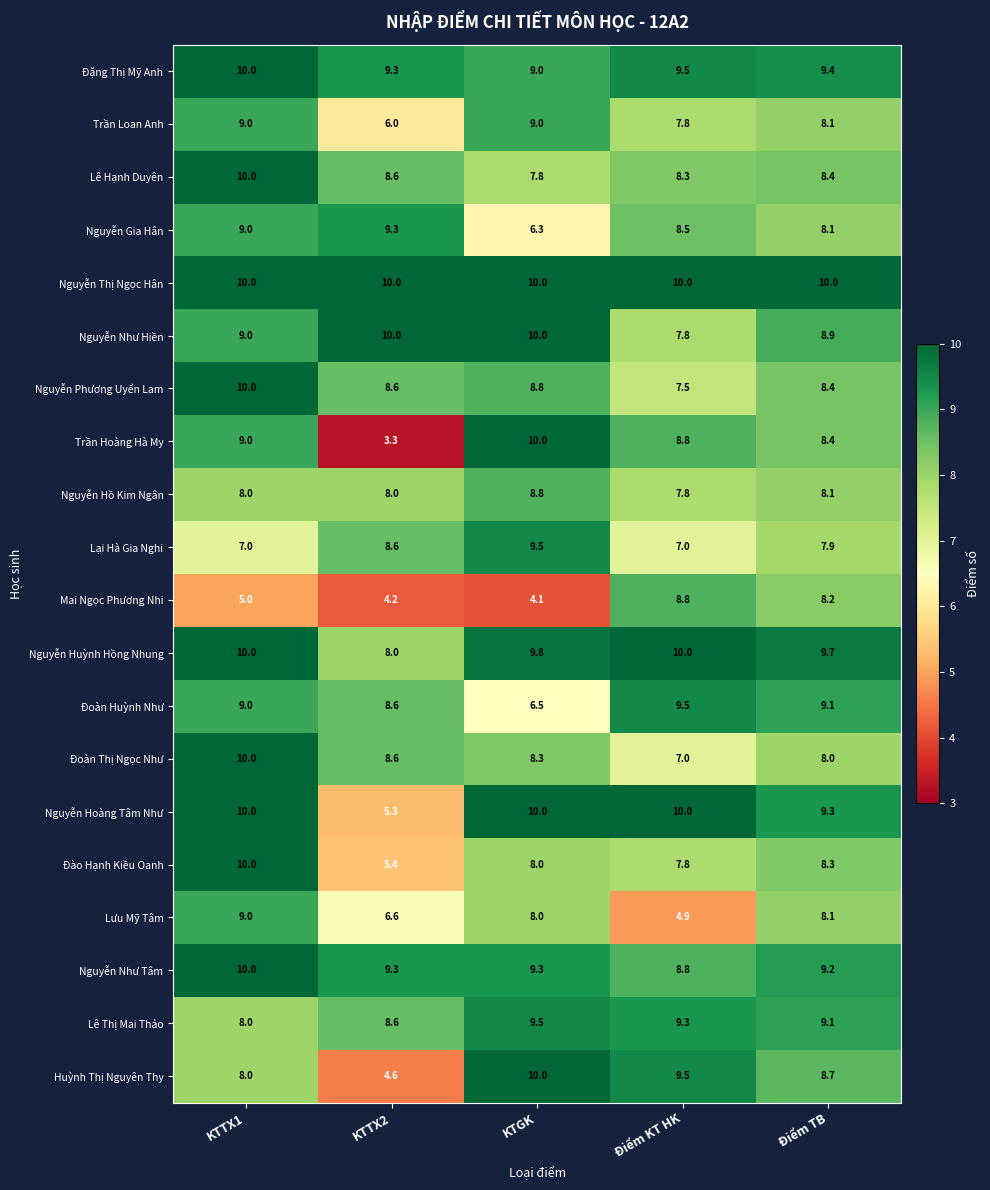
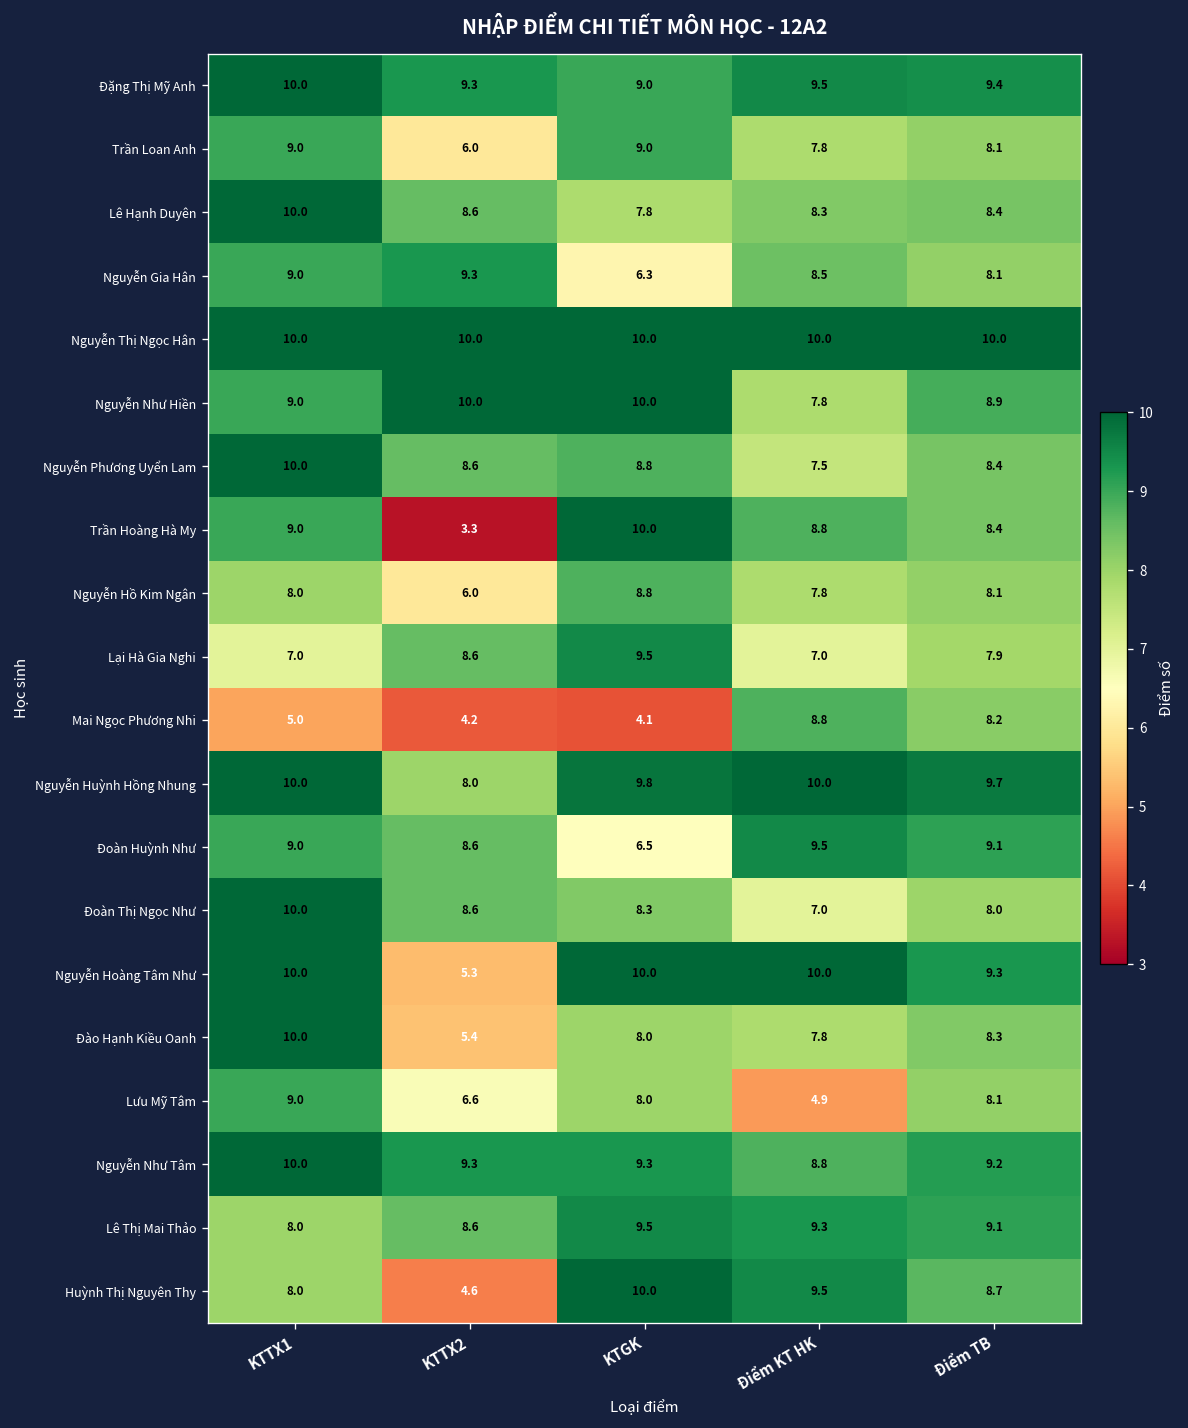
Nguyễn Hồ Kim Ngân, KTTX2: 8.0 -> 6.0
